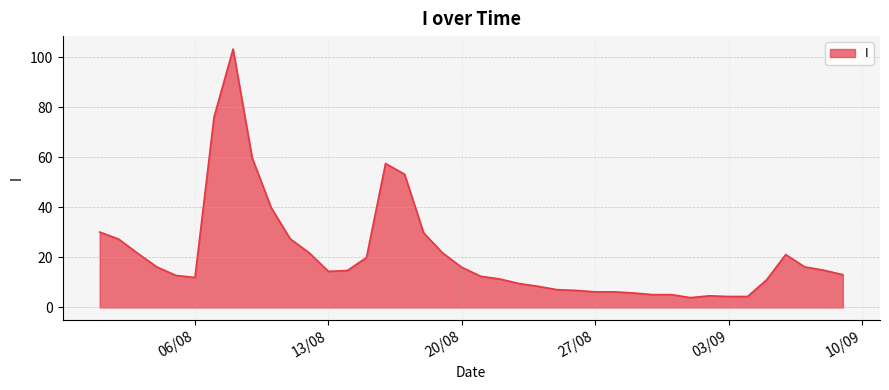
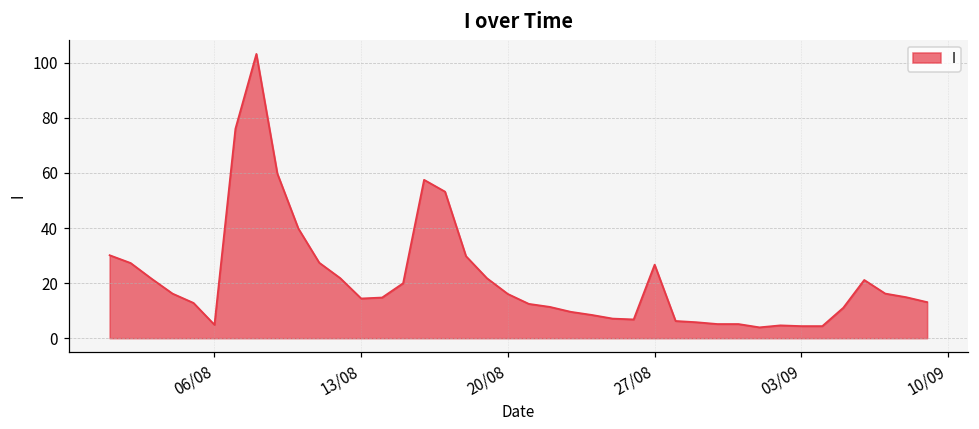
06/08: 12 -> 5
27/08: 6 -> 27
